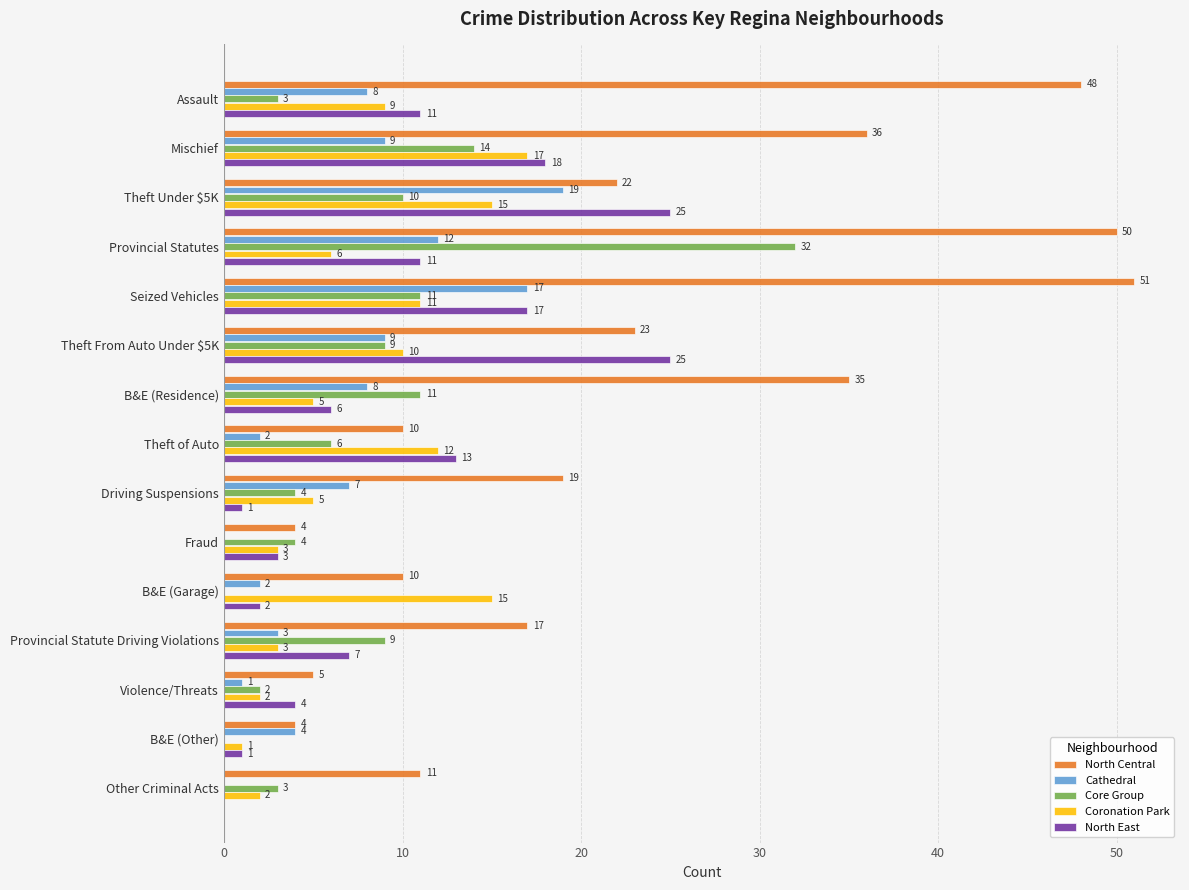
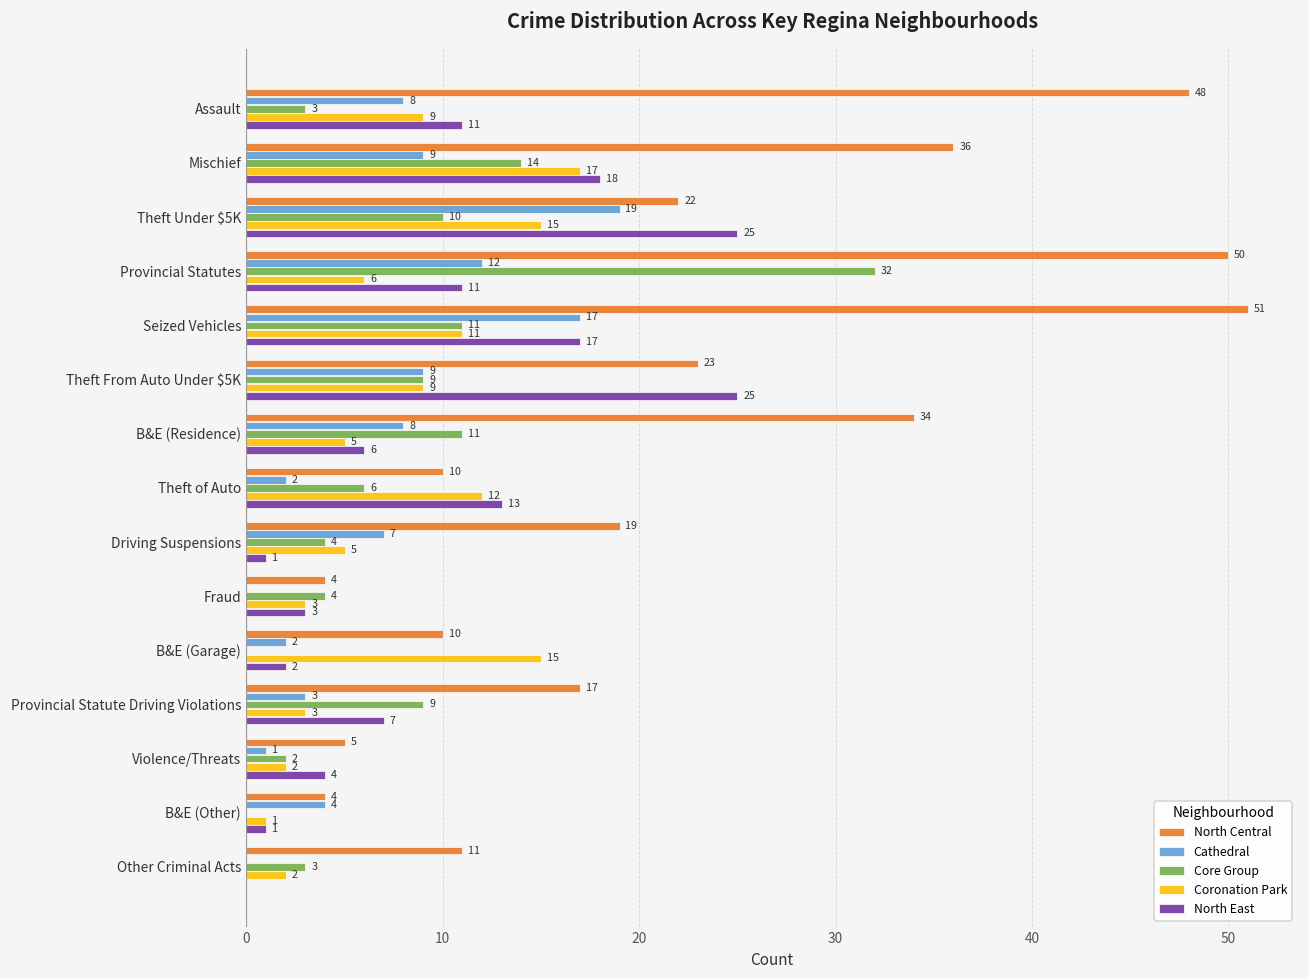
Coronation Park, Theft From Auto Under $5K: 10 -> 9
North Central, B&E (Residence): 35 -> 34
